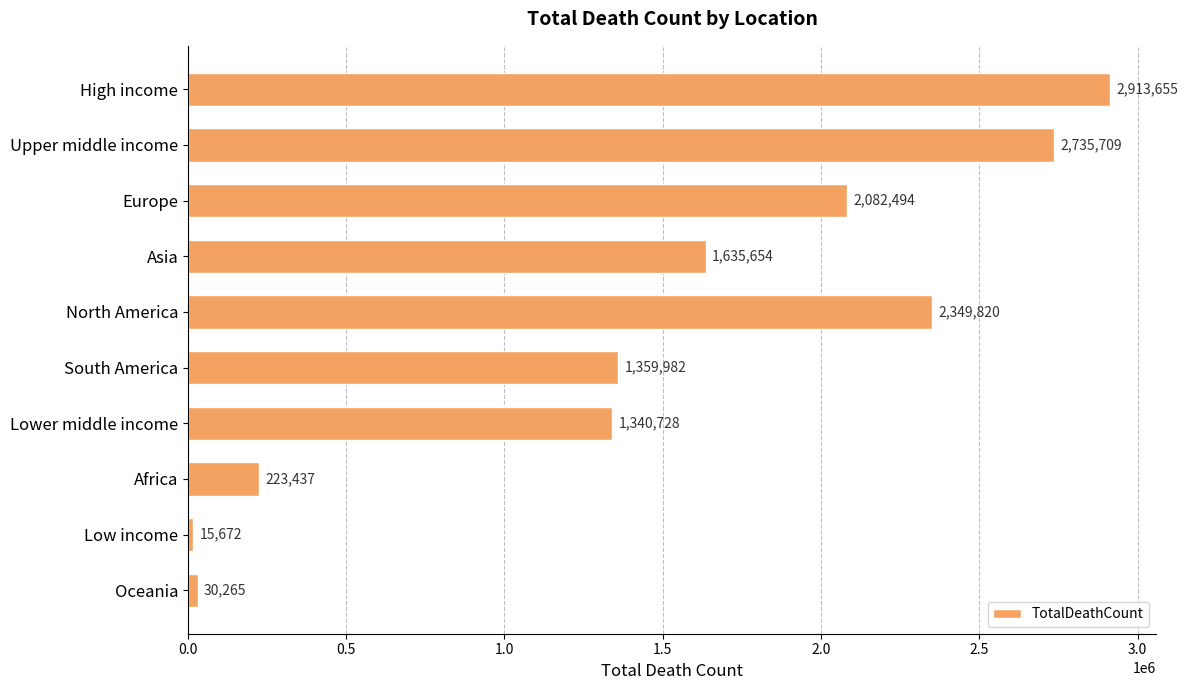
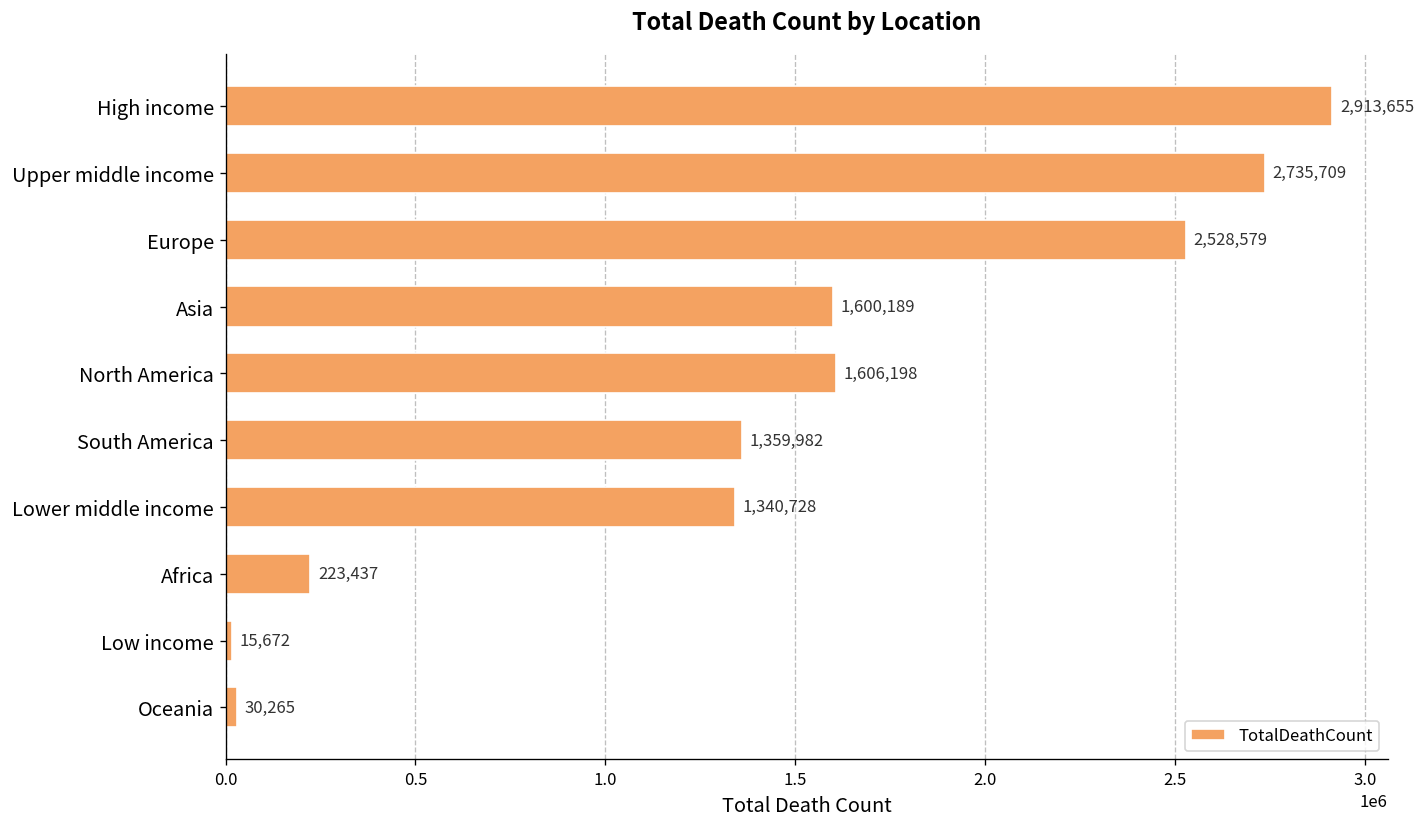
Europe: 2,082,494 -> 2,528,579
Asia: 1,635,654 -> 1,600,189
North America: 2,349,820 -> 1,606,198
